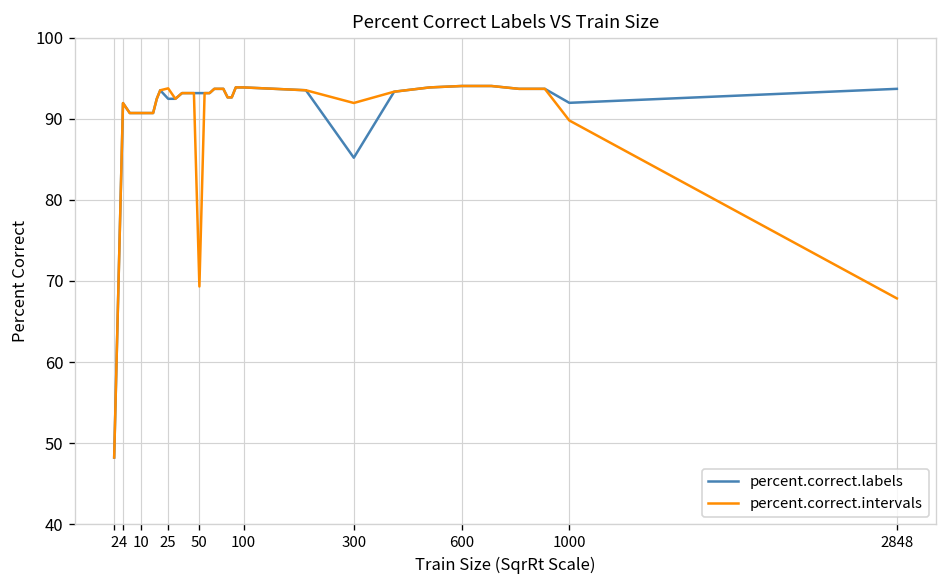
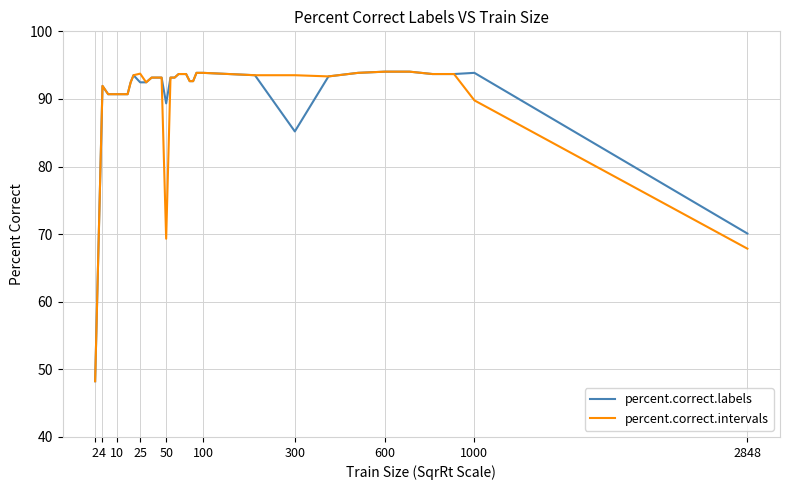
percent.correct.labels, 50: 93 -> 89
percent.correct.intervals, 300: 92 -> 94
percent.correct.labels, 1000: 92 -> 94
percent.correct.labels, 2848: 94 -> 70
